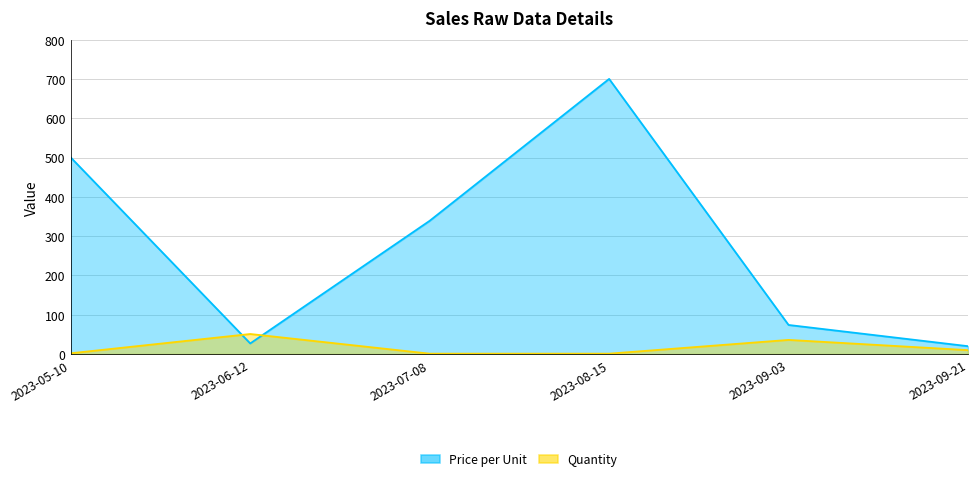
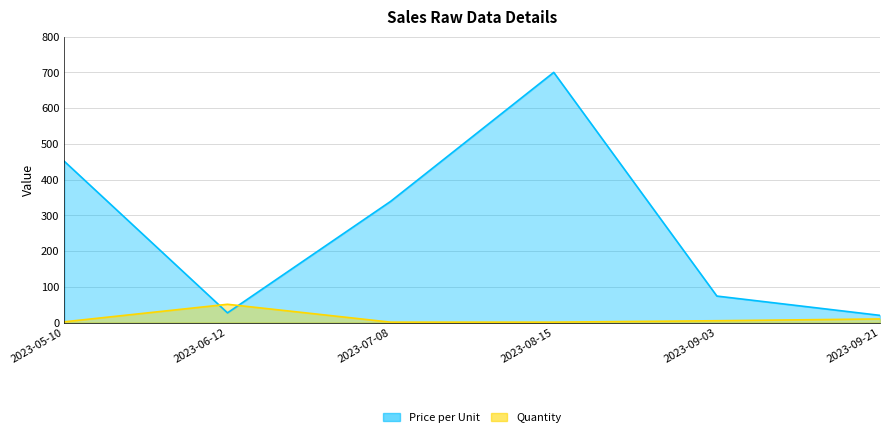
Price per Unit, 2023-05-10: 500 -> 450
Quantity, 2023-09-03: 40 -> 10
